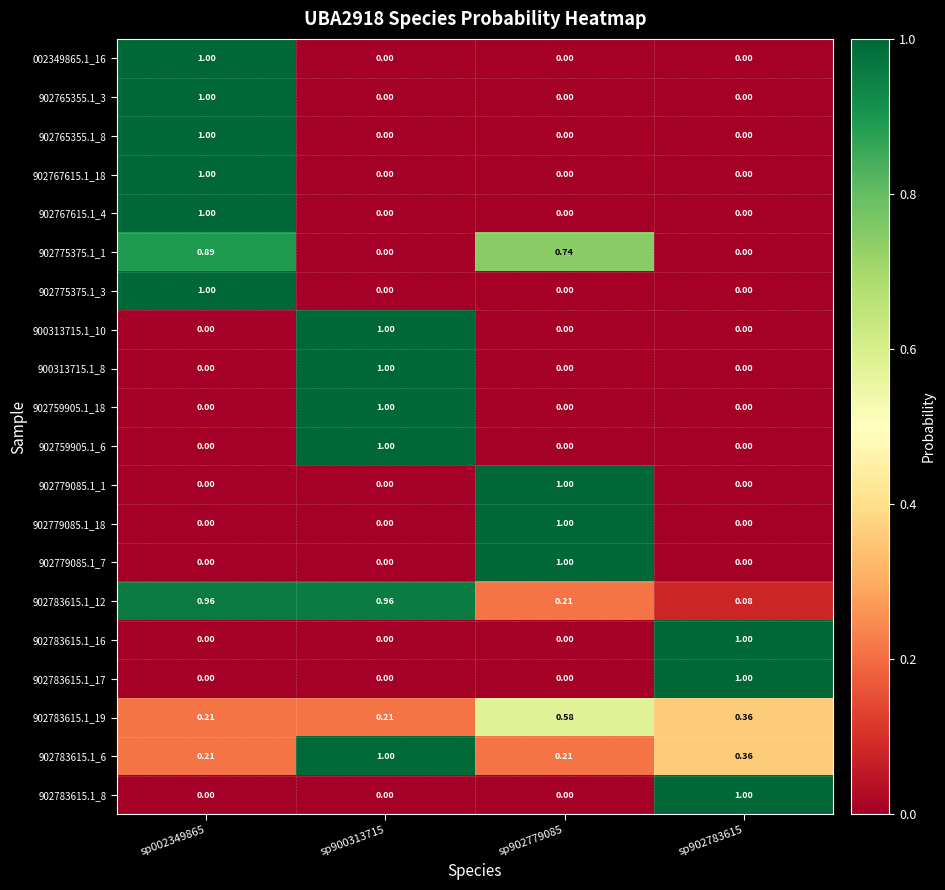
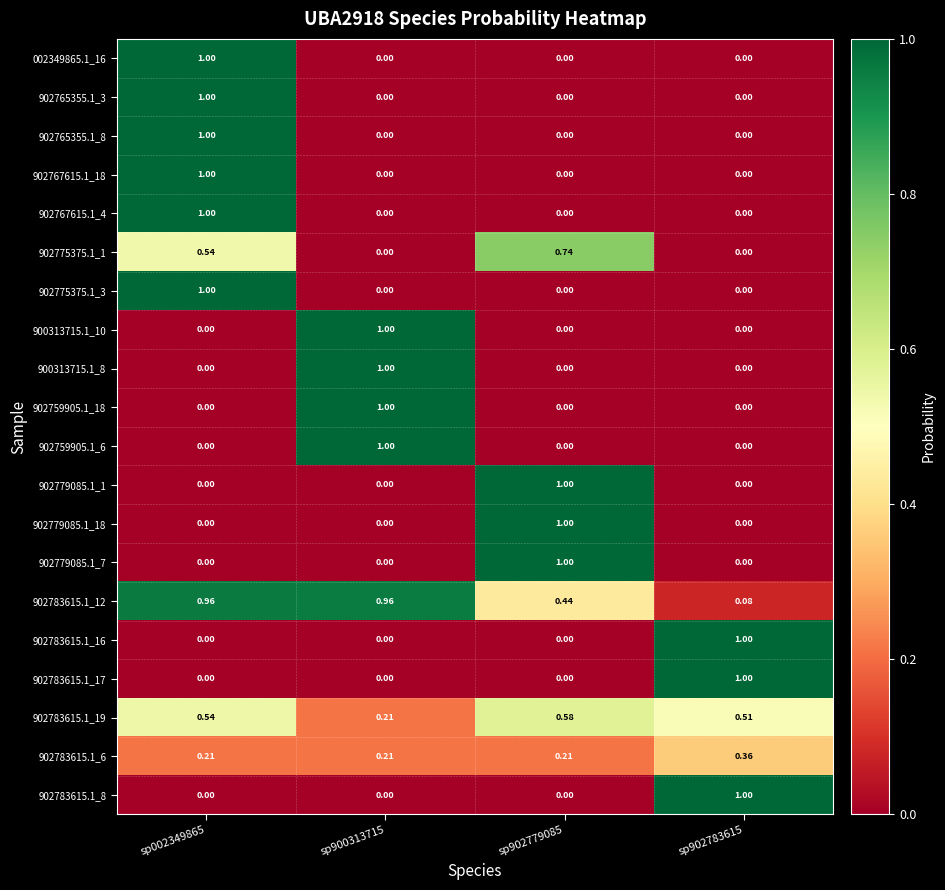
902775375.1_1, sp002349865: 0.89 -> 0.54
902783615.1_12, sp902779085: 0.21 -> 0.44
902783615.1_19, sp002349865: 0.21 -> 0.54
902783615.1_19, sp902783615: 0.36 -> 0.51
902783615.1_6, sp900313715: 1.00 -> 0.21
